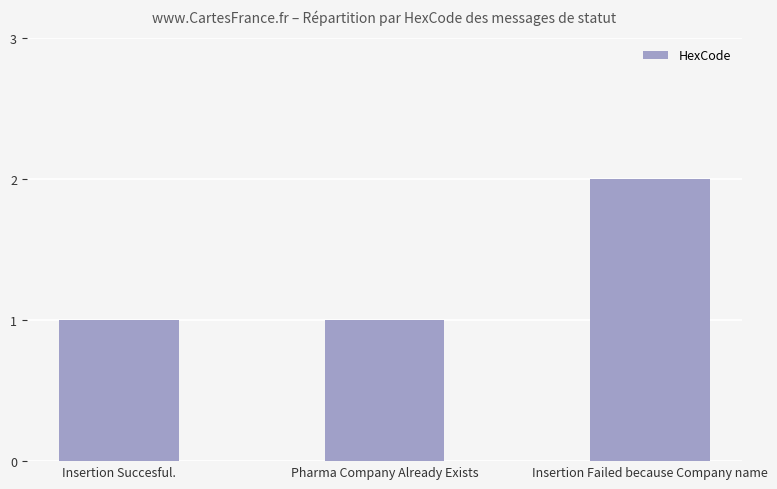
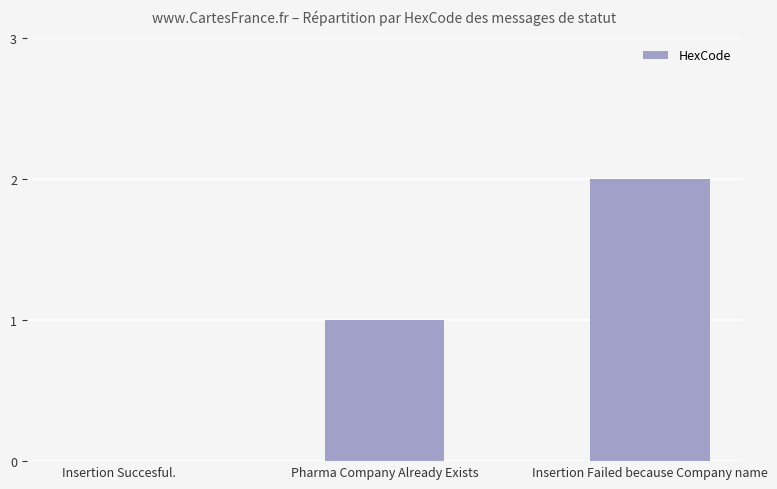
Insertion Succesful.: 1 -> 0
